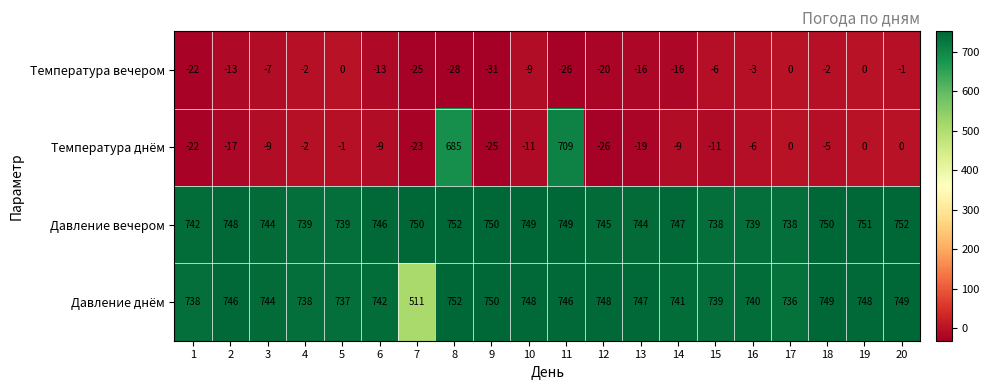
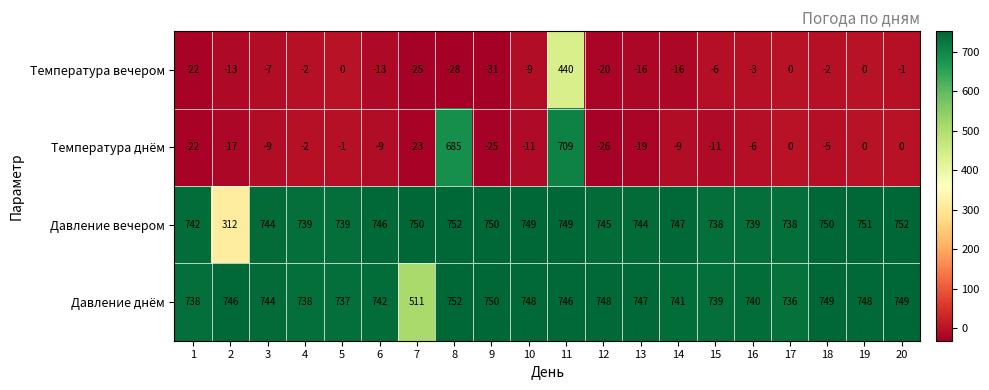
Температура вечером, 11: -26 -> 440
Давление вечером, 2: 748 -> 312
